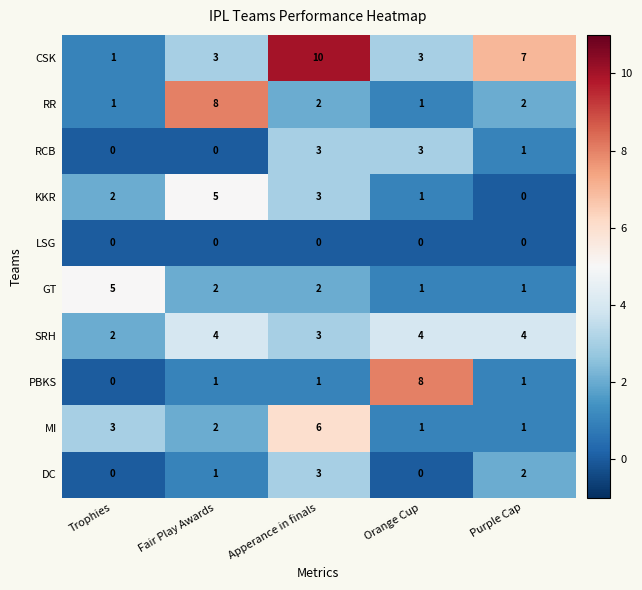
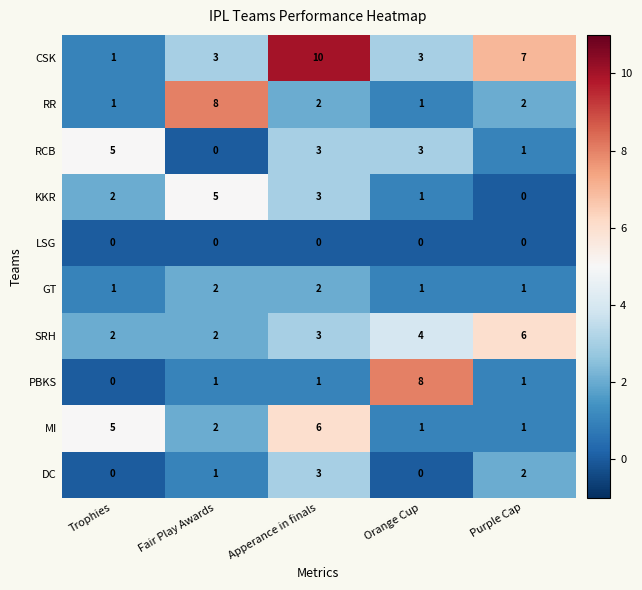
RCB, Trophies: 0 -> 5
GT, Trophies: 5 -> 1
SRH, Fair Play Awards: 4 -> 2
SRH, Purple Cap: 4 -> 6
MI, Trophies: 3 -> 5
